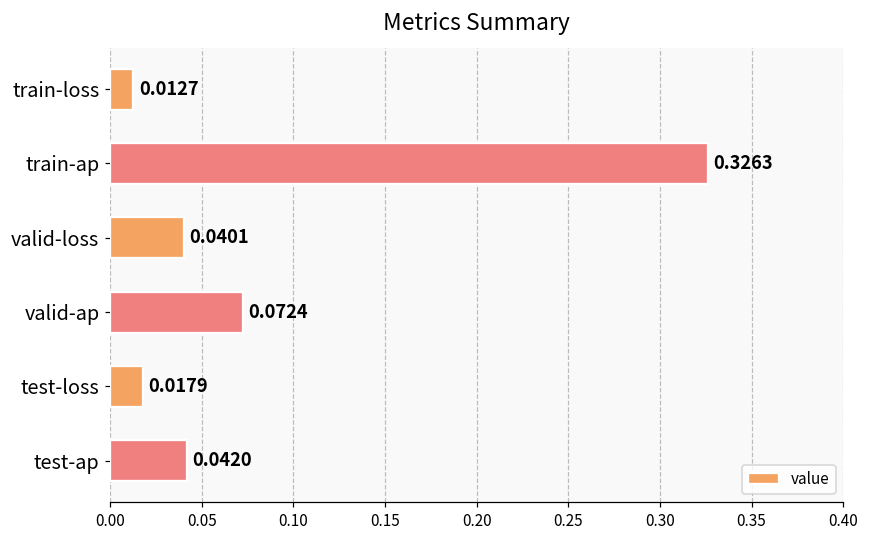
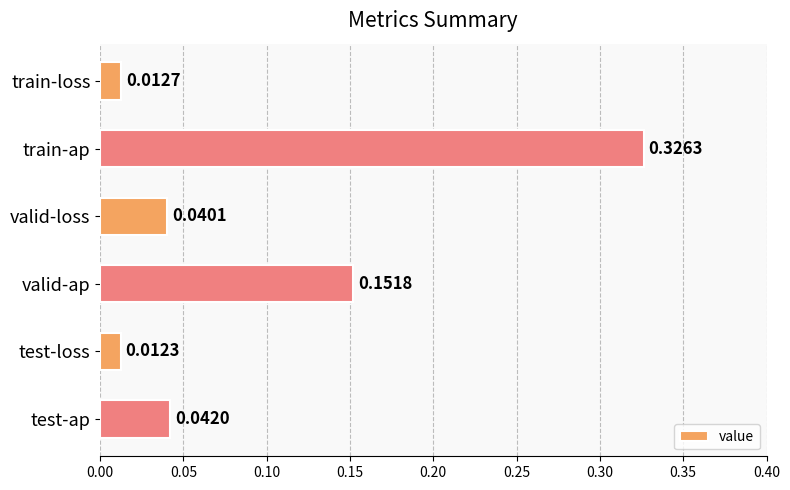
valid-ap: 0.0724 -> 0.1518
test-loss: 0.0179 -> 0.0123
